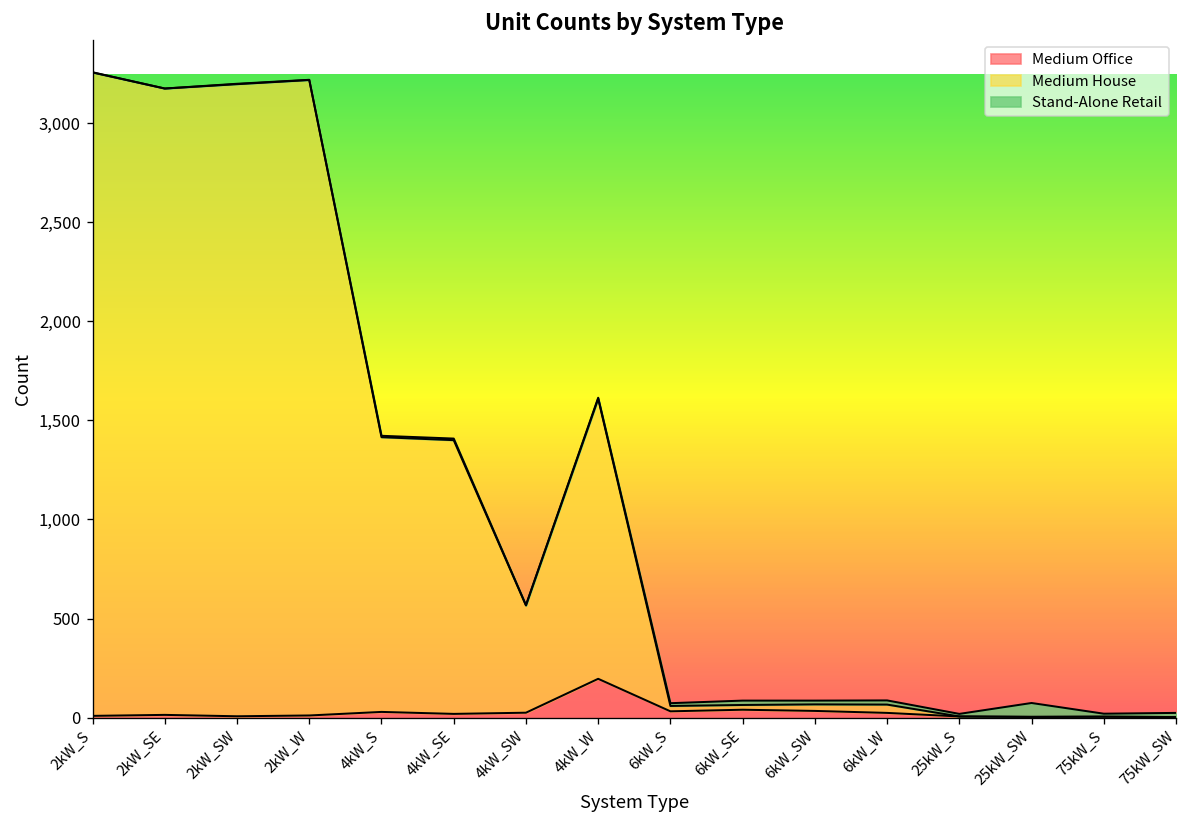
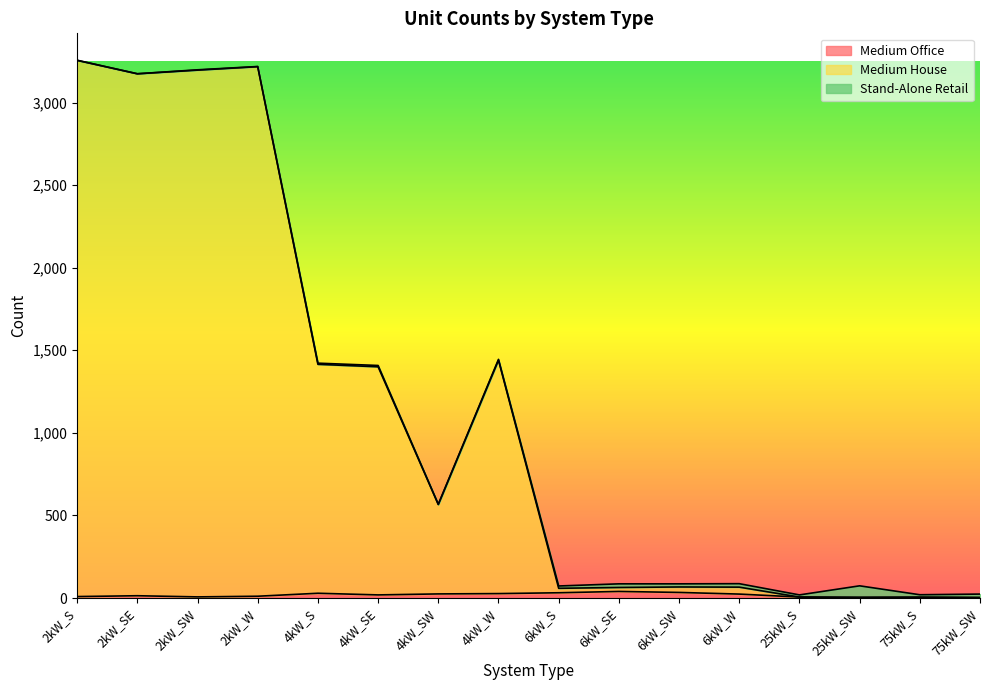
Medium Office, 4kW_W: 200 -> 30
